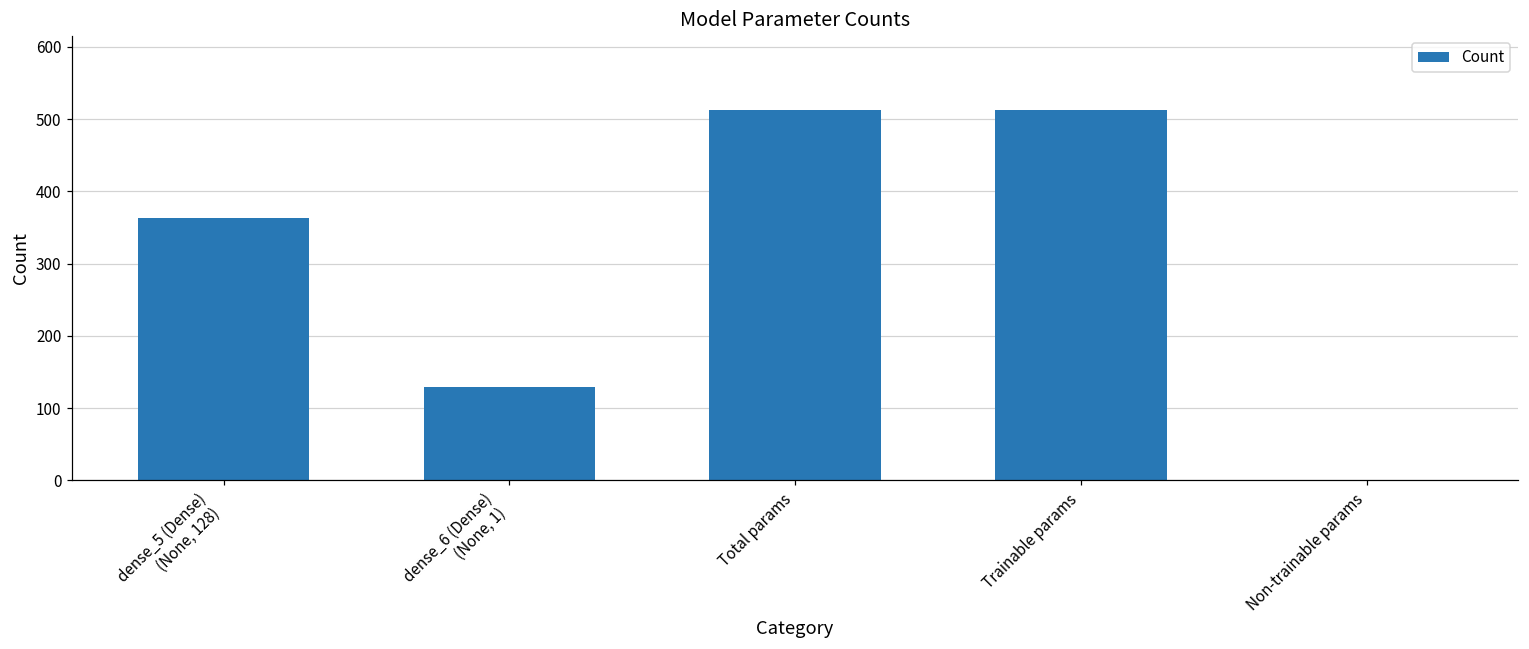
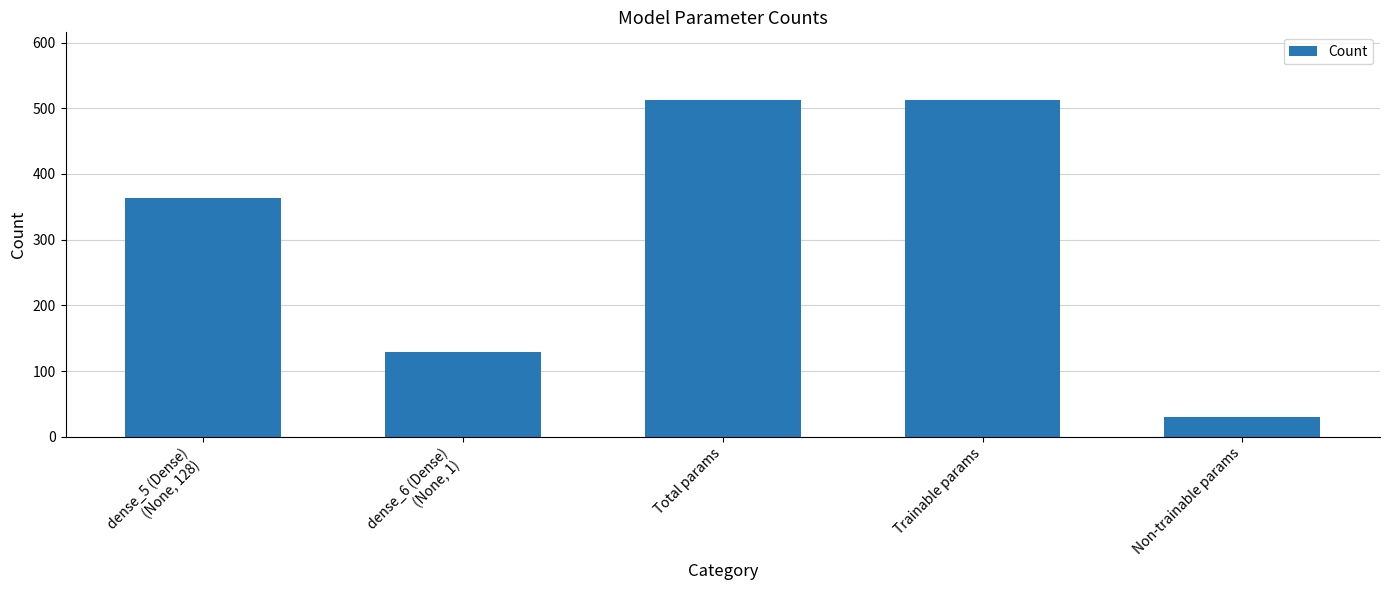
Non-trainable params: 0 -> 30
